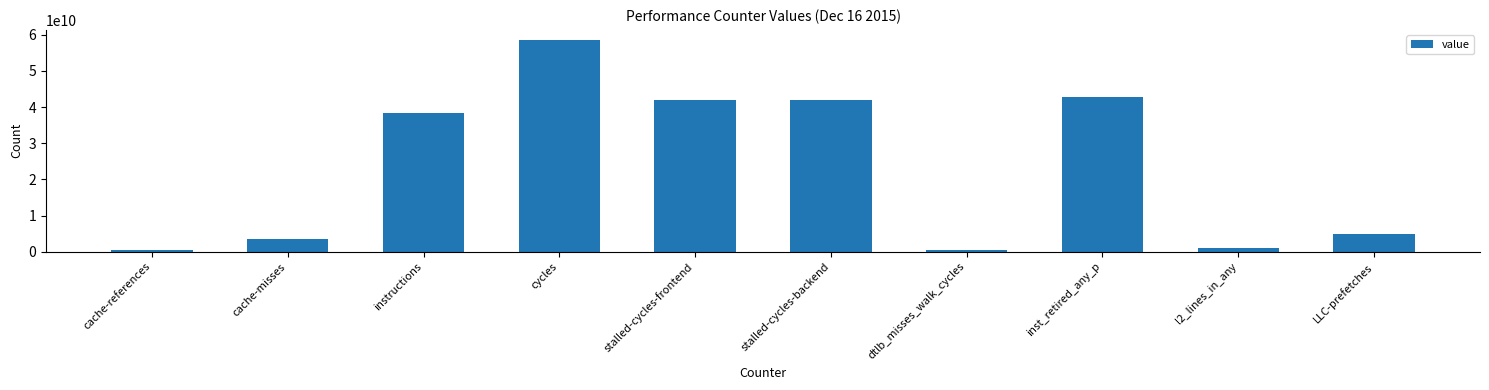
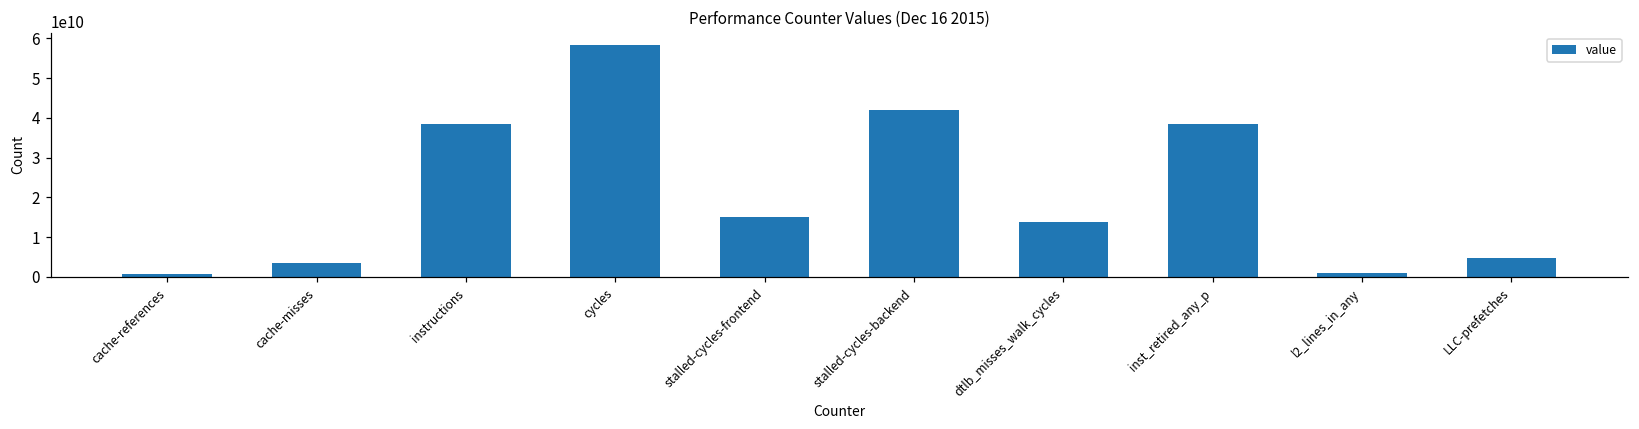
stalled-cycles-frontend: 42000000000 -> 15000000000
dtlb_misses_walk_cycles: 0 -> 14000000000
inst_retired_any_p: 43000000000 -> 38000000000
